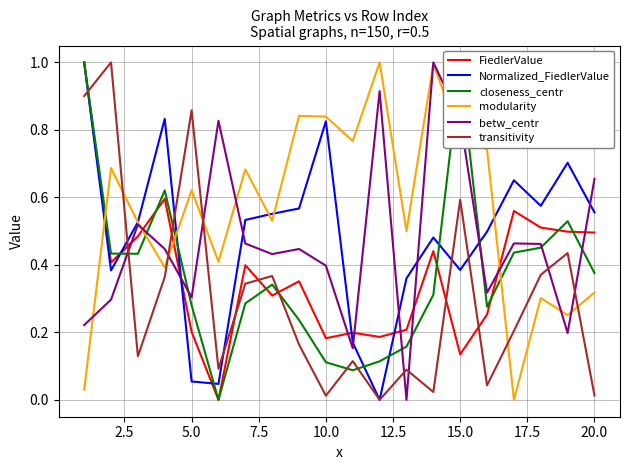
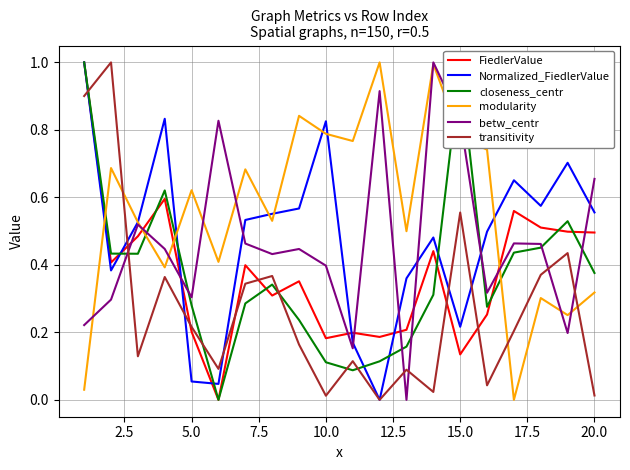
transitivity, 5.0: 0.86 -> 0.22
modularity, 10.0: 0.84 -> 0.79
Normalized_FiedlerValue, 15.0: 0.38 -> 0.22
transitivity, 15.0: 0.59 -> 0.56
